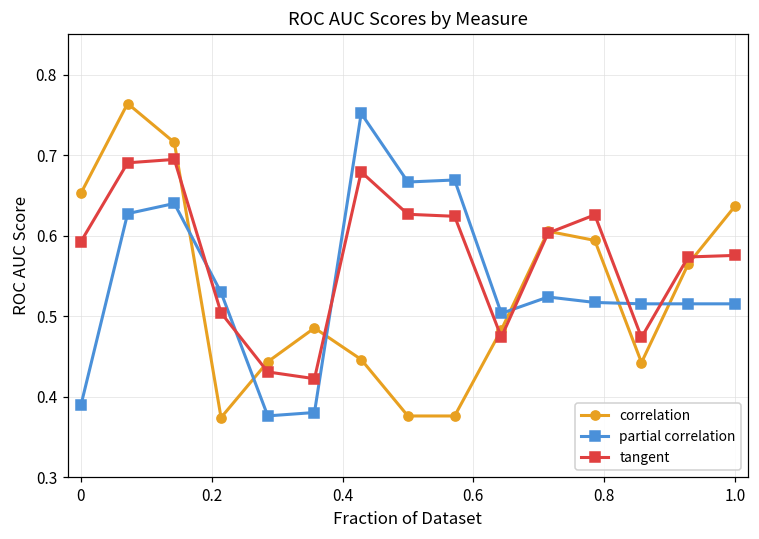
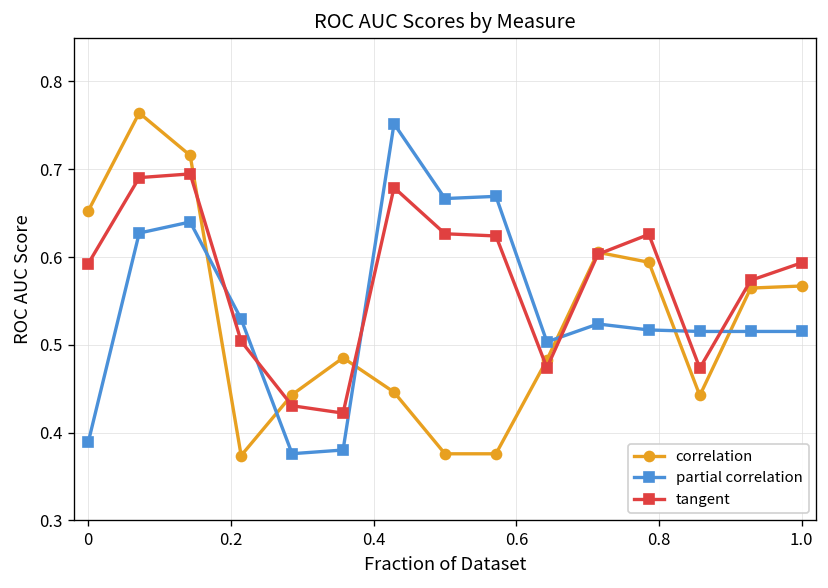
correlation, 1.0: 0.64 -> 0.57
tangent, 1.0: 0.58 -> 0.59
